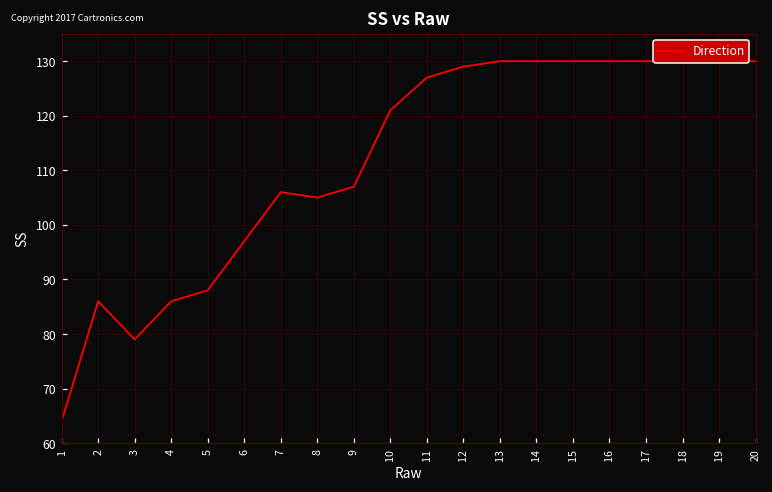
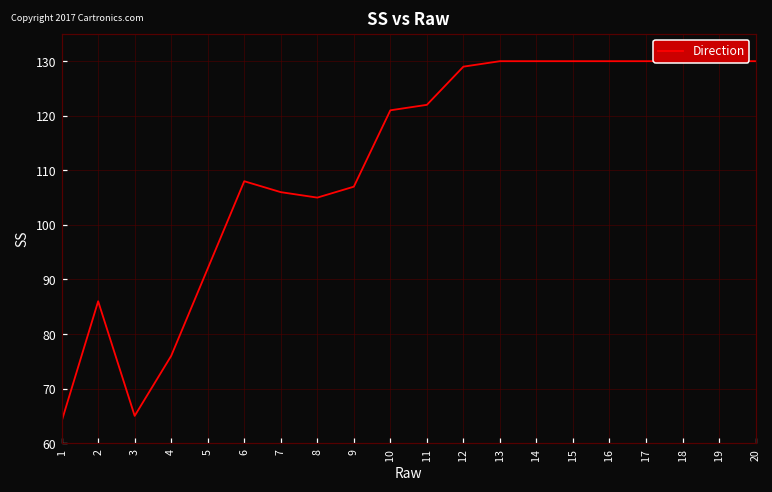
3: 79 -> 65
4: 86 -> 76
5: 88 -> 92
6: 97 -> 108
11: 127 -> 122
